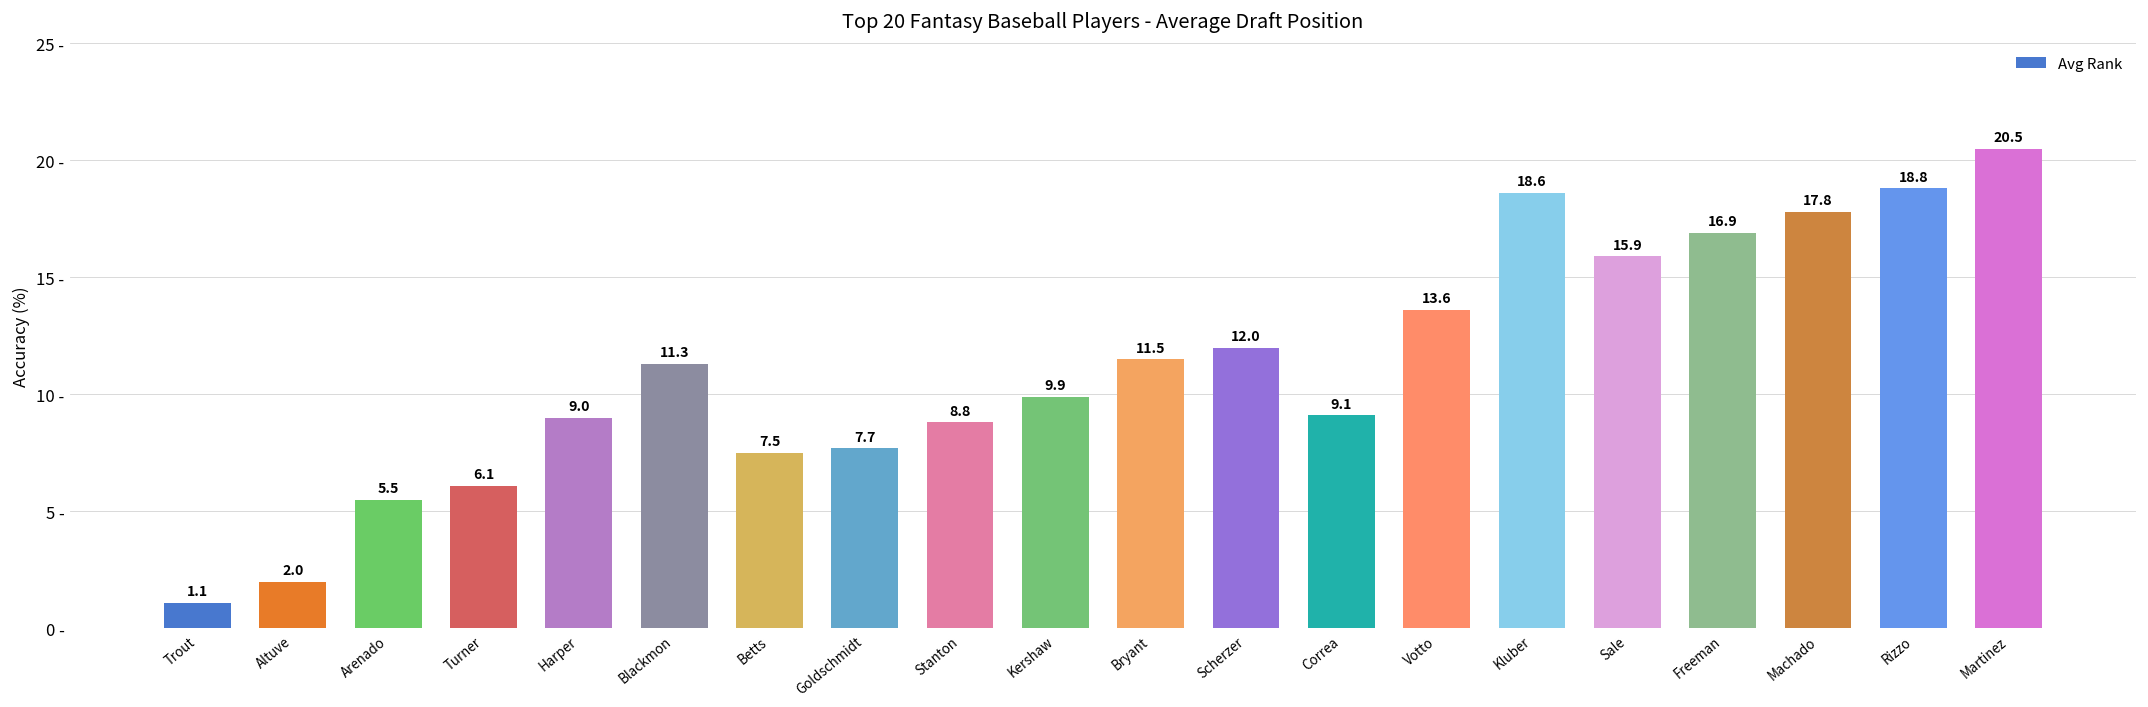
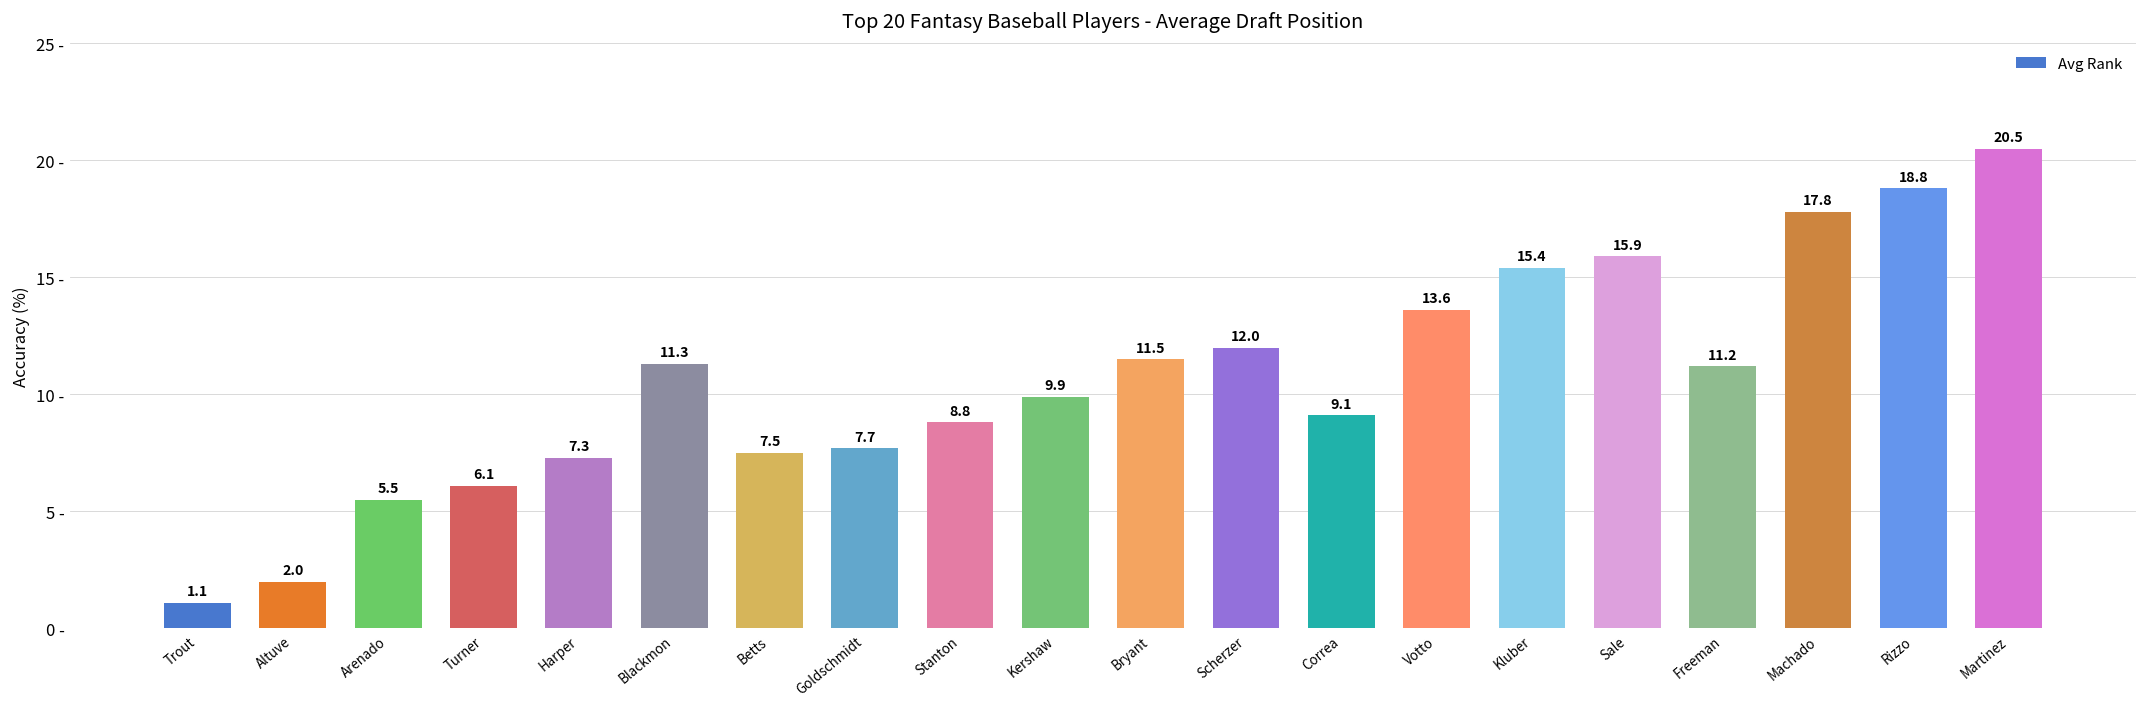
Harper: 9.0 -> 7.3
Kluber: 18.6 -> 15.4
Freeman: 16.9 -> 11.2
